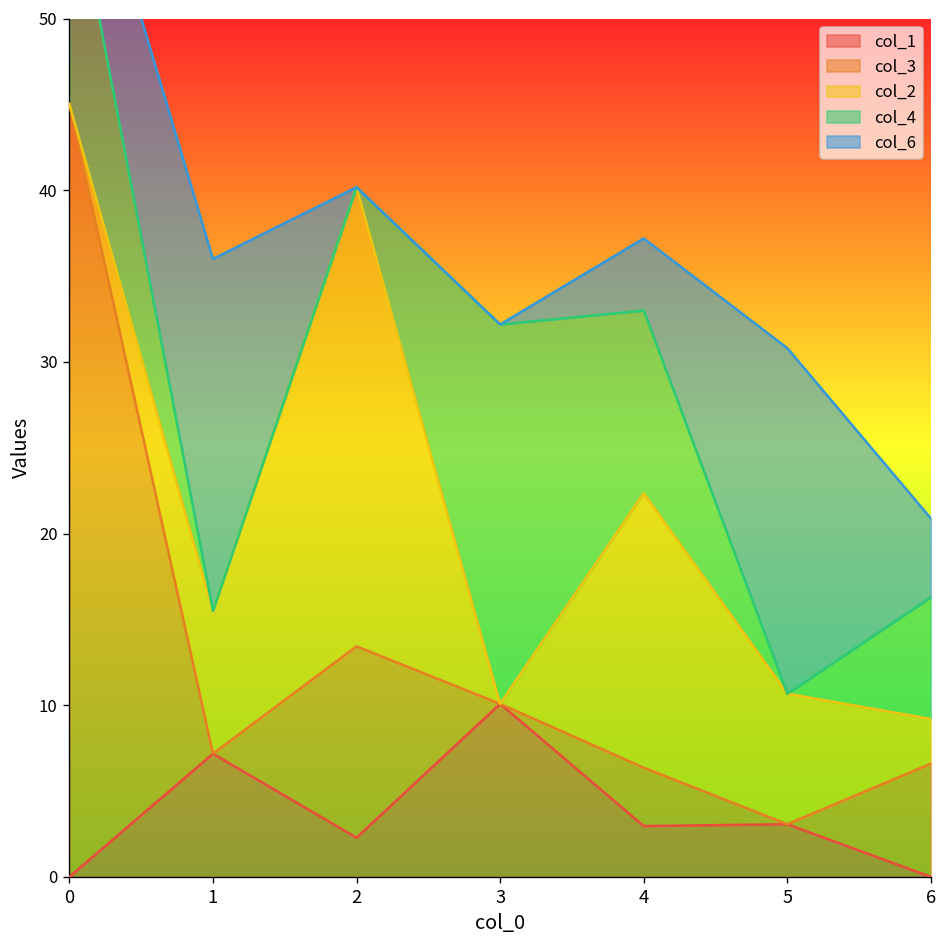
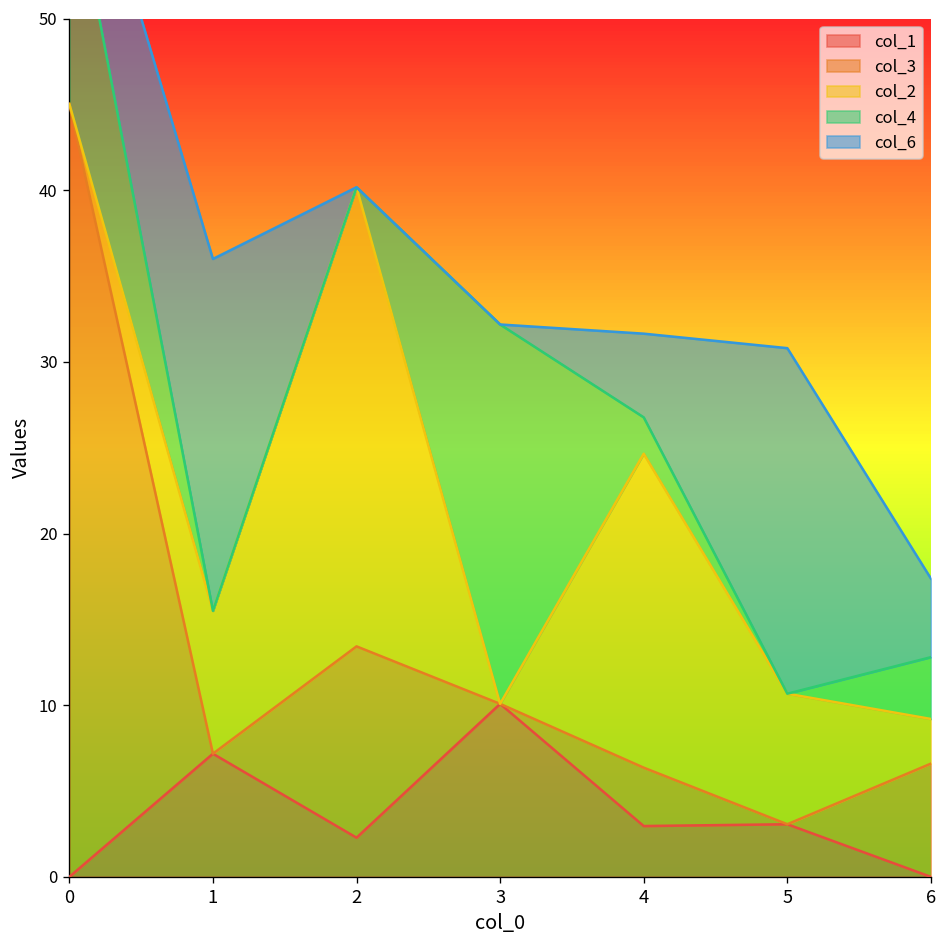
col_2, 4: 16.0 -> 18.3
col_4, 4: 10.6 -> 2.1
col_6, 4: 4.2 -> 4.9
col_4, 6: 7.1 -> 3.6
